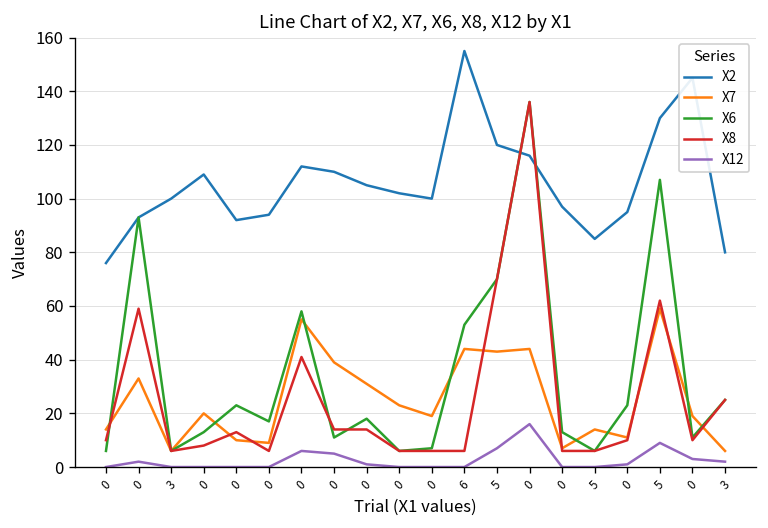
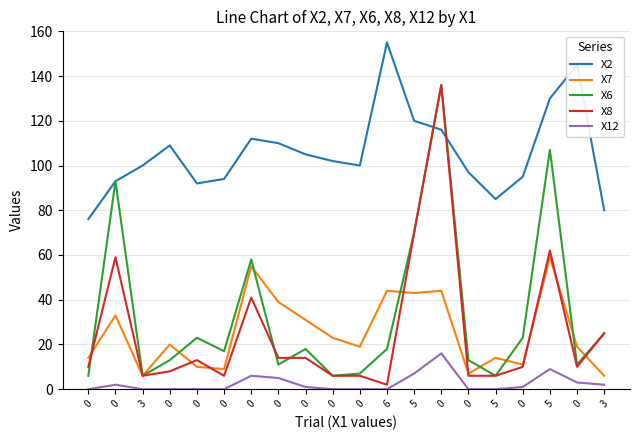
X6, 6: 53 -> 18
X8, 6: 6 -> 2
